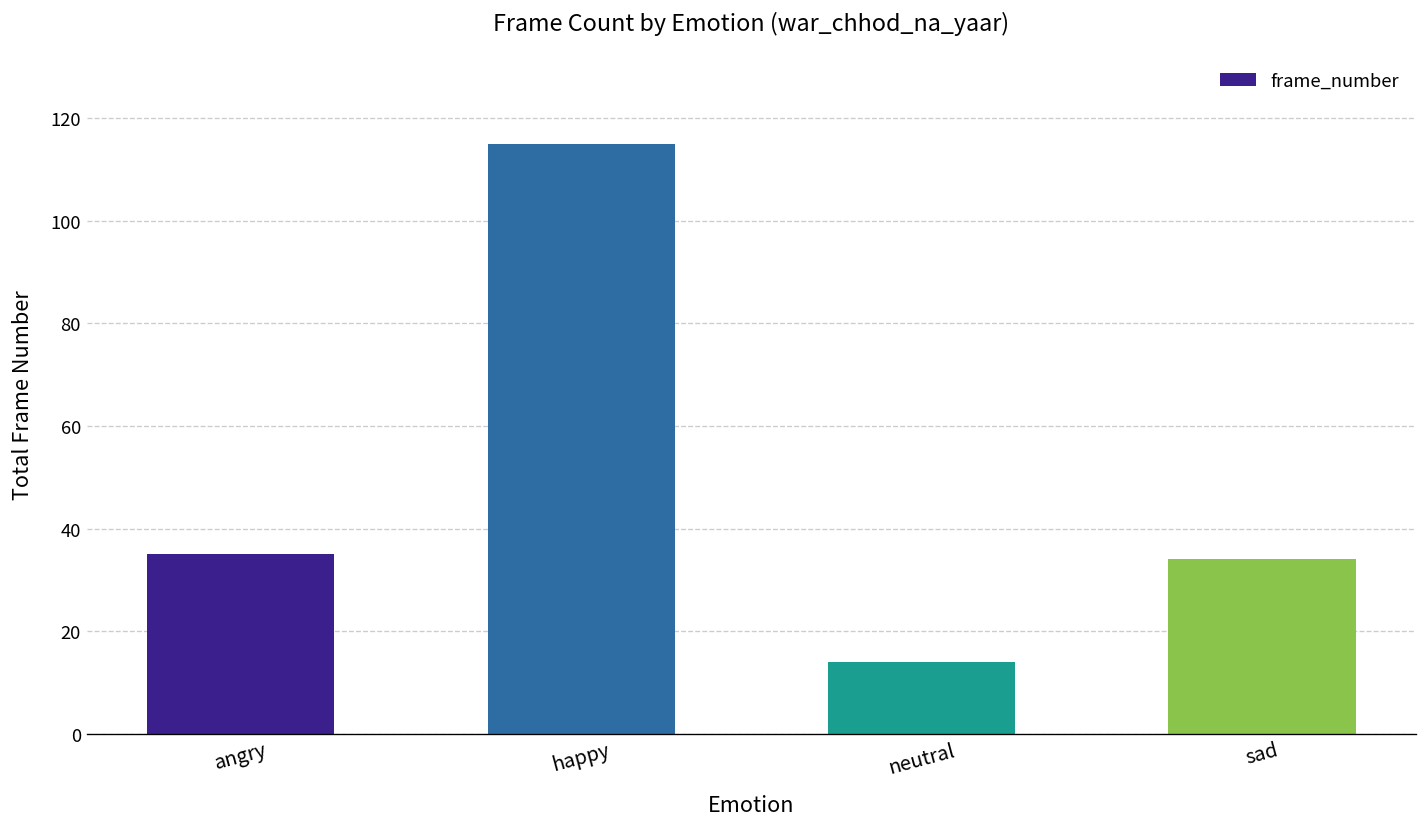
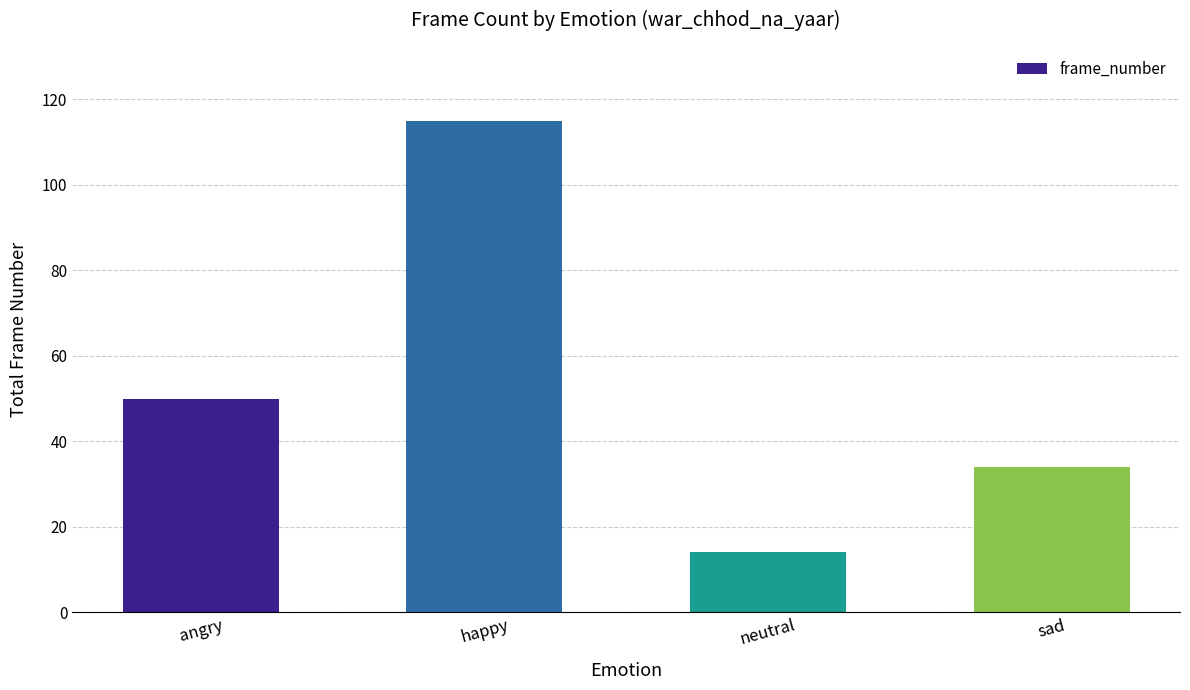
angry: 35 -> 50
